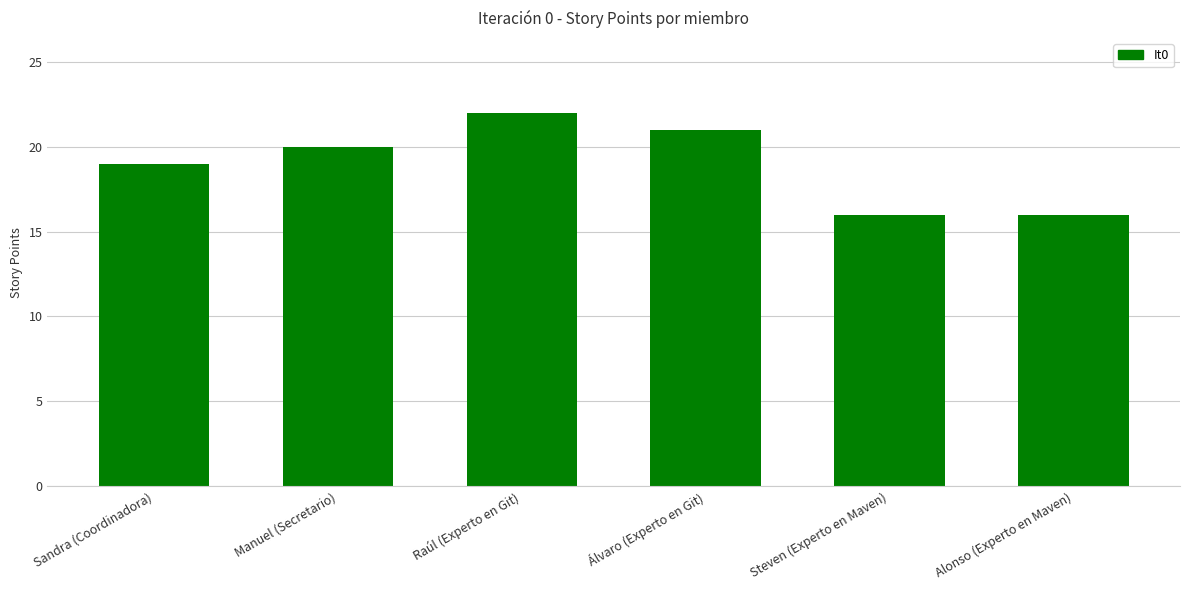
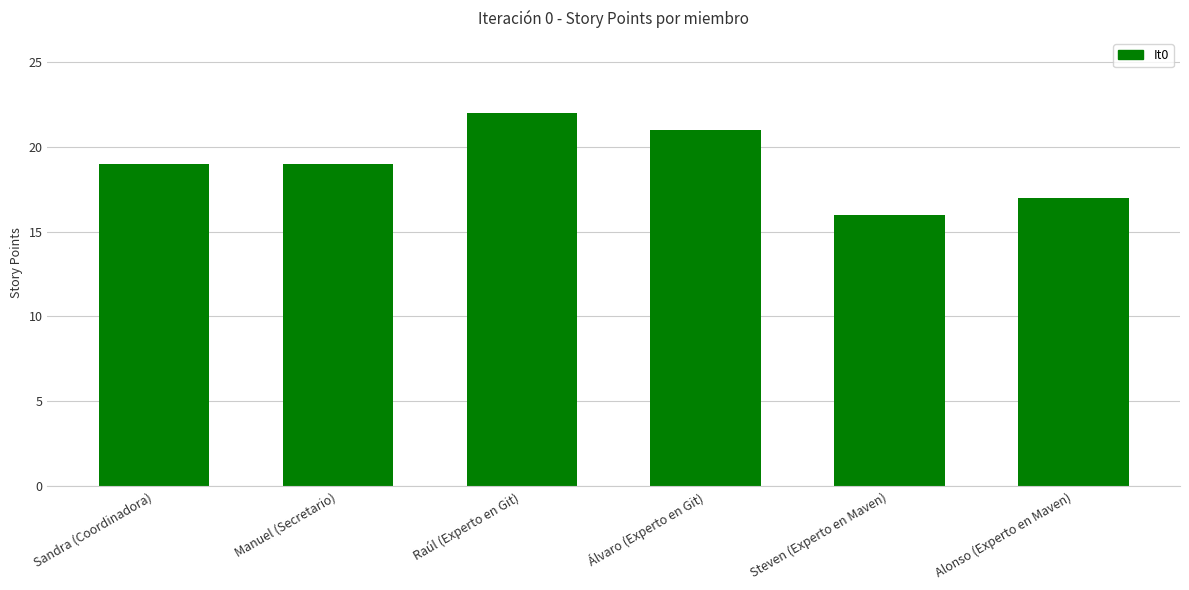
Manuel (Secretario): 20 -> 19
Alonso (Experto en Maven): 16 -> 17
